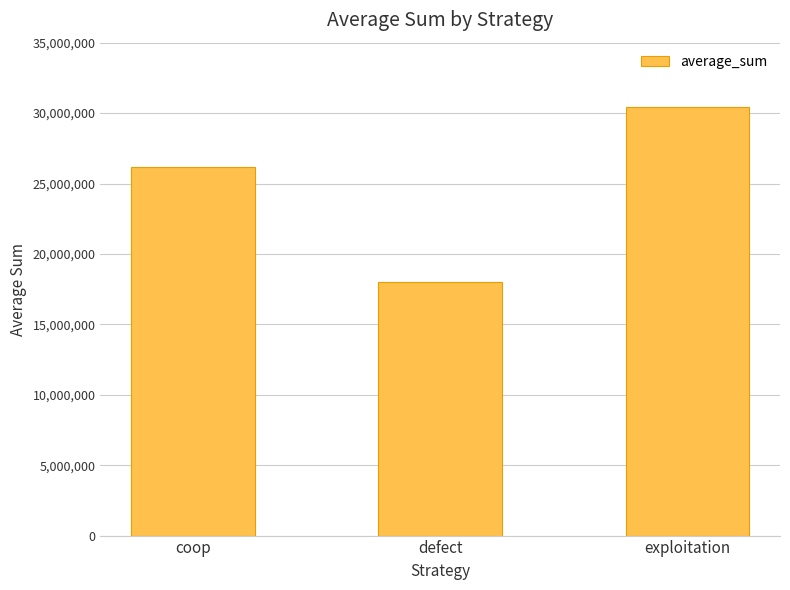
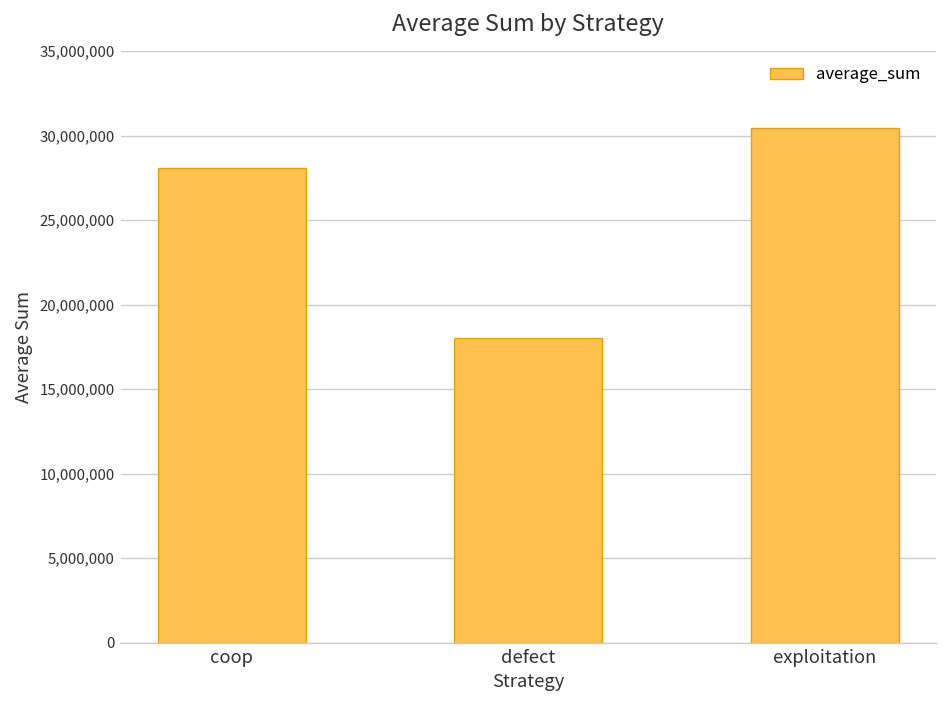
coop: 26,100,000 -> 28,100,000
